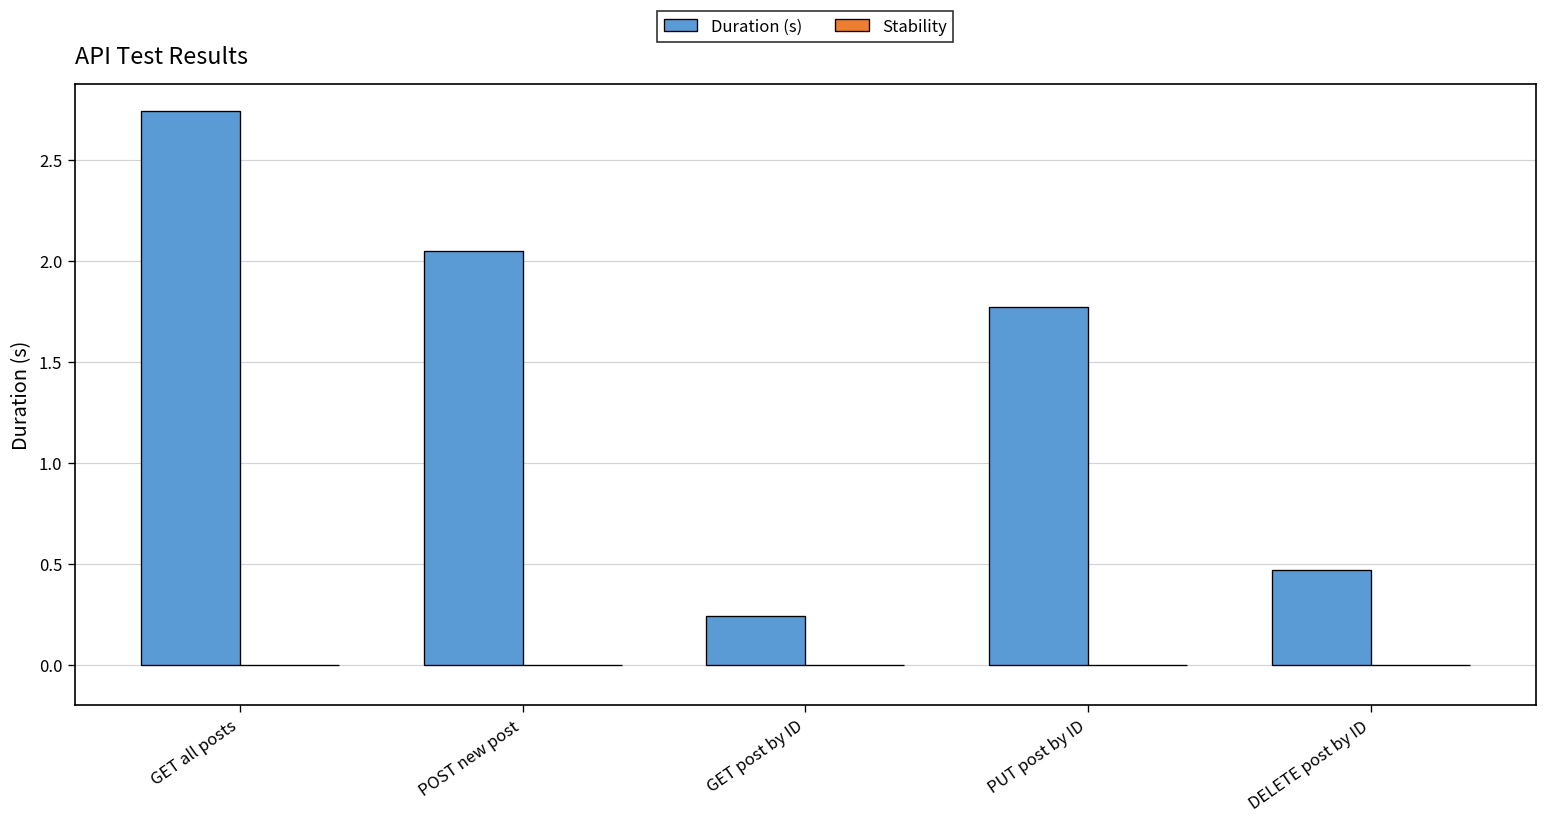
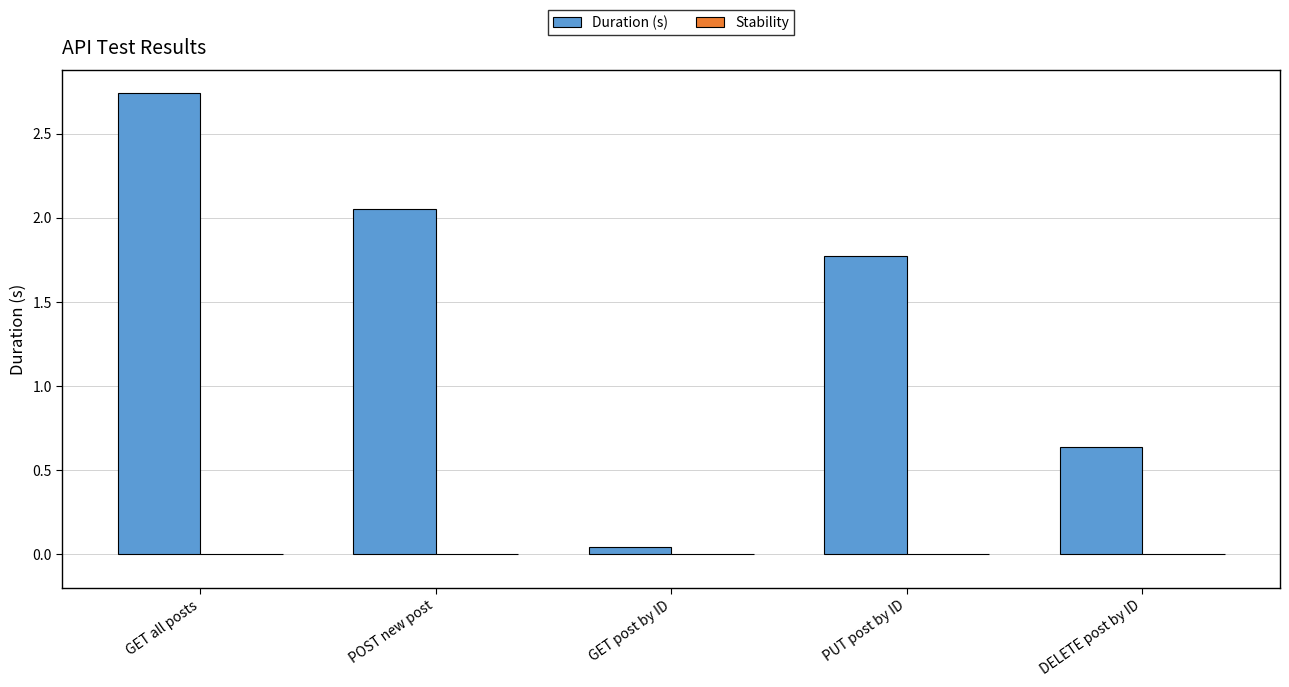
Duration (s), GET post by ID: 0.24 -> 0.04
Duration (s), DELETE post by ID: 0.47 -> 0.64
